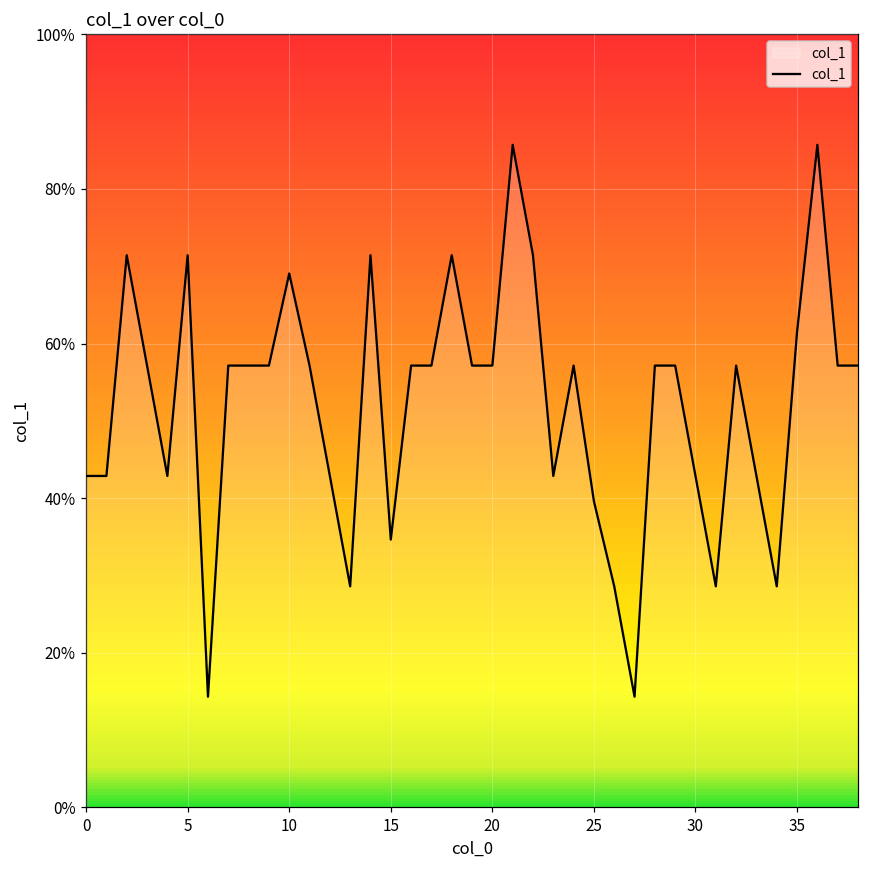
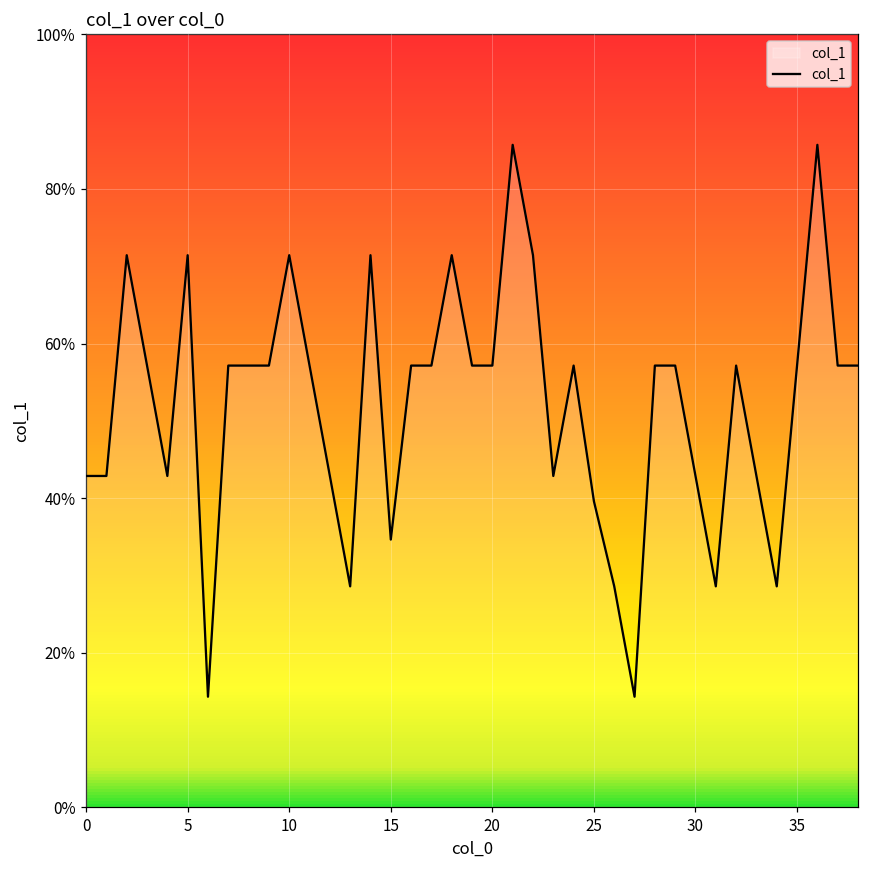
10: 69% -> 71%
35: 62% -> 57%
